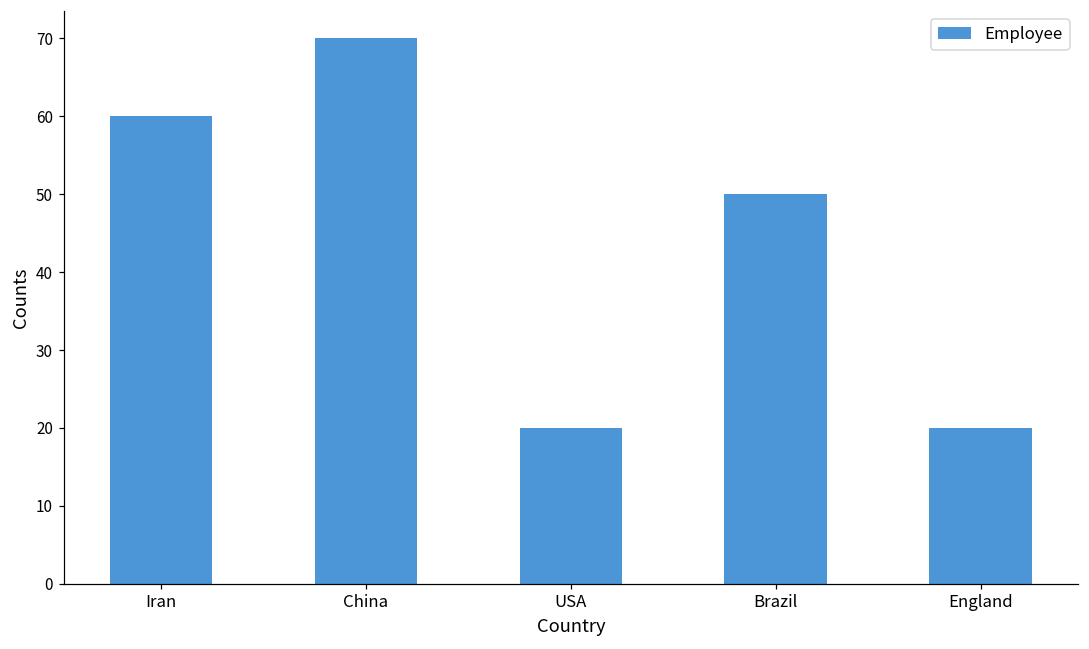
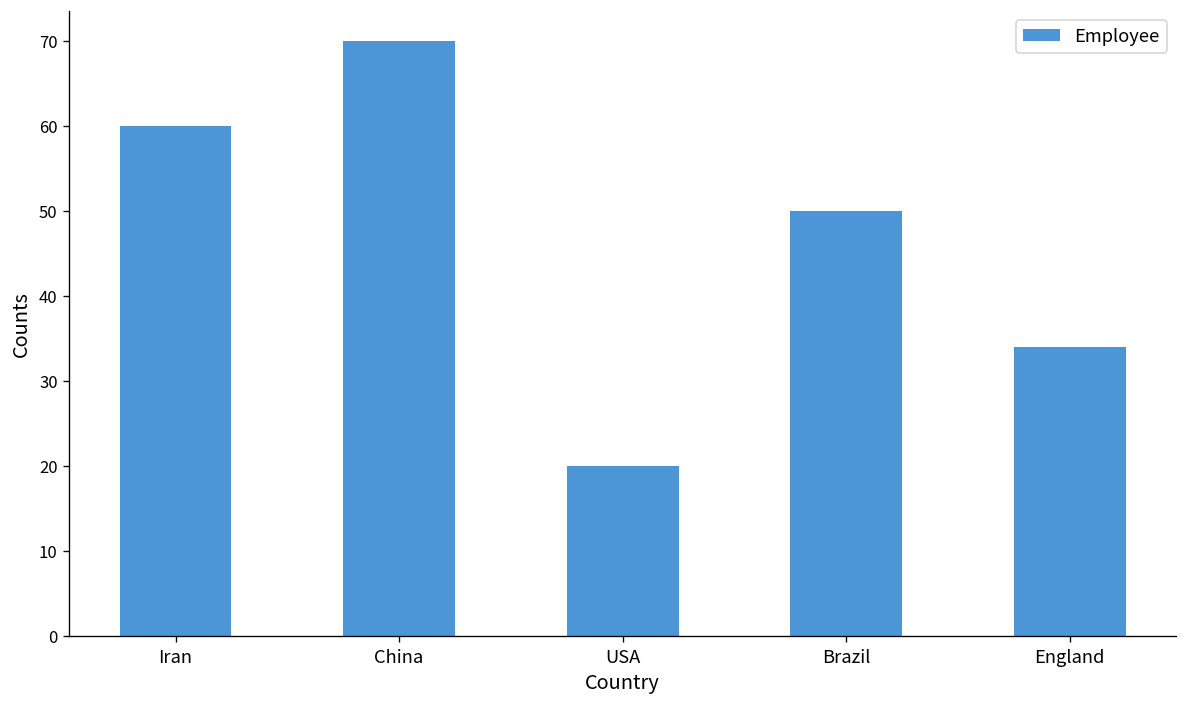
England: 20 -> 34
